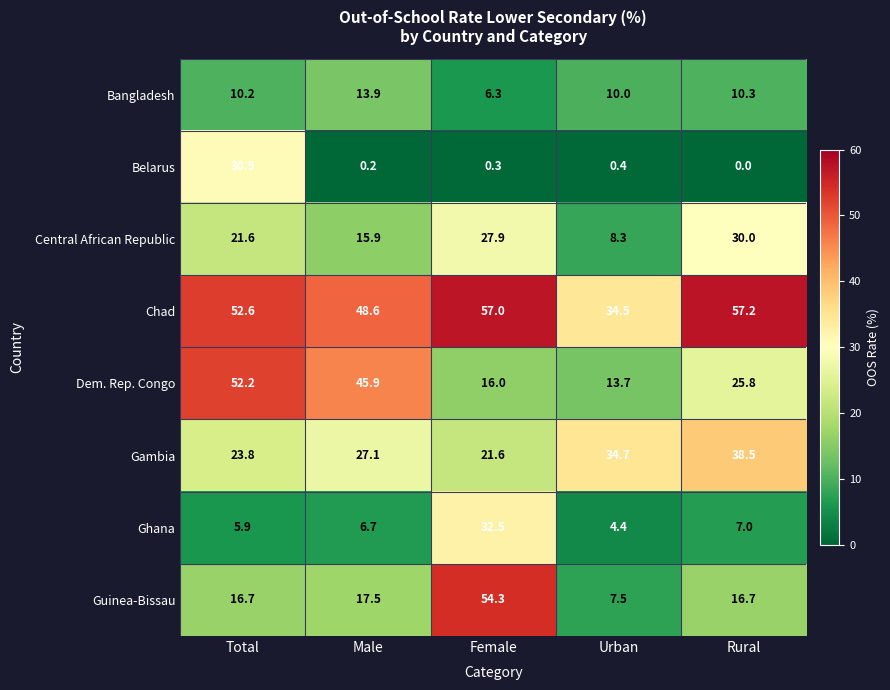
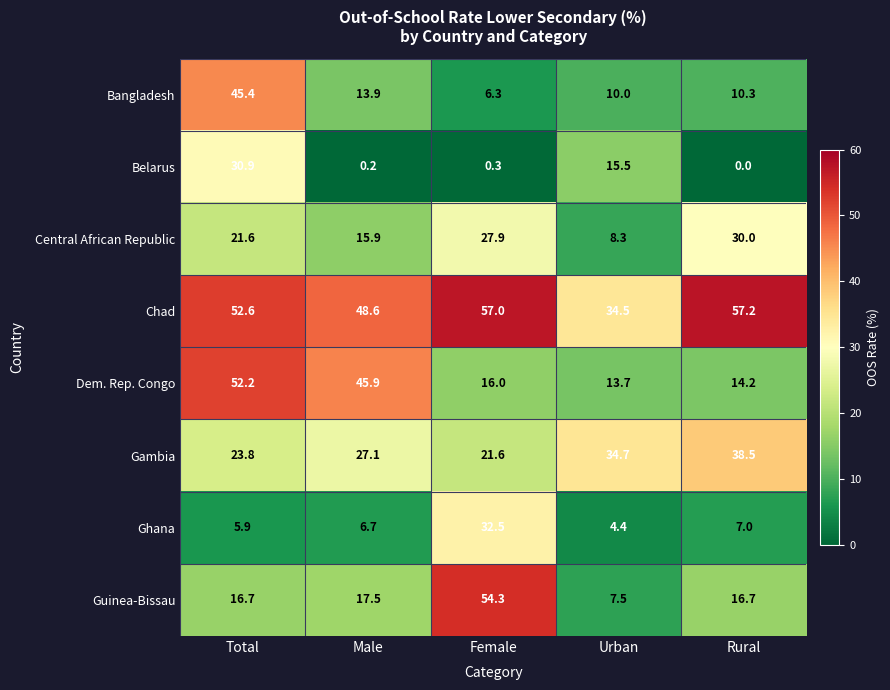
Bangladesh, Total: 10.2 -> 45.4
Belarus, Urban: 0.4 -> 15.5
Dem. Rep. Congo, Rural: 25.8 -> 14.2
